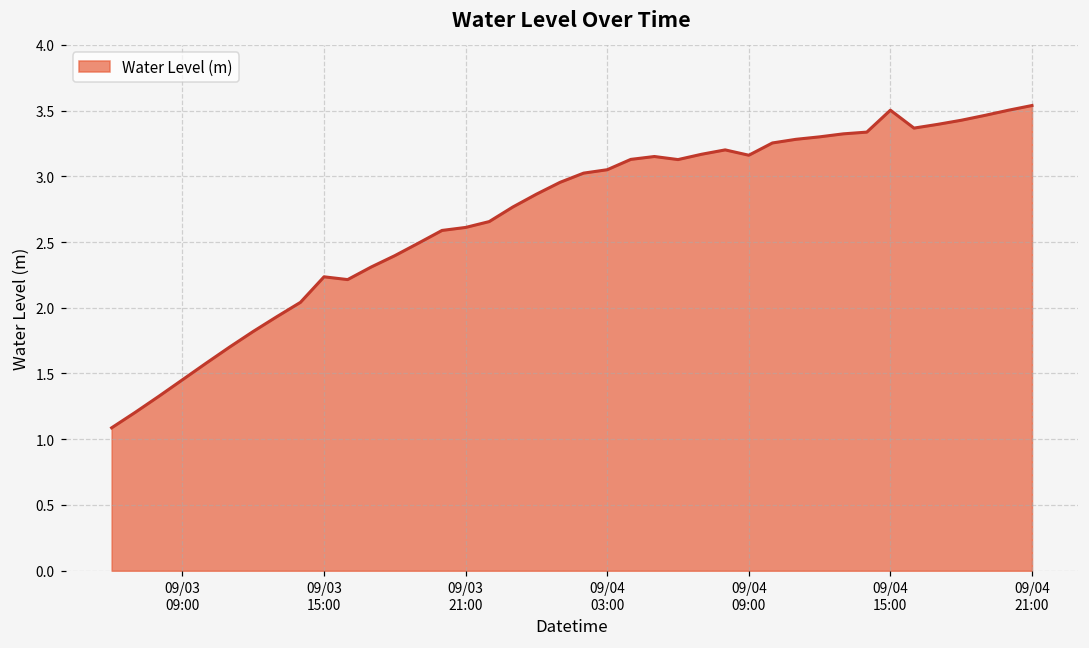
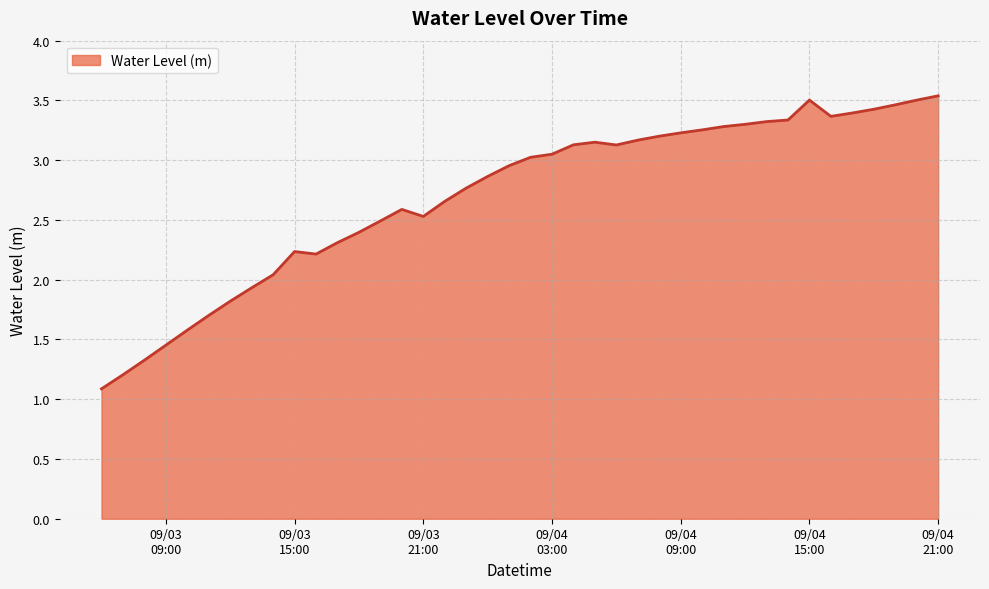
09/03 21:00: 2.61 -> 2.53
09/04 09:00: 3.16 -> 3.23
